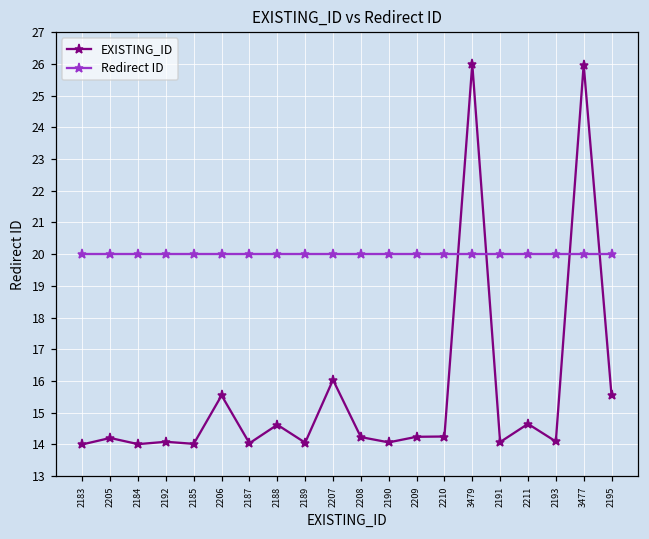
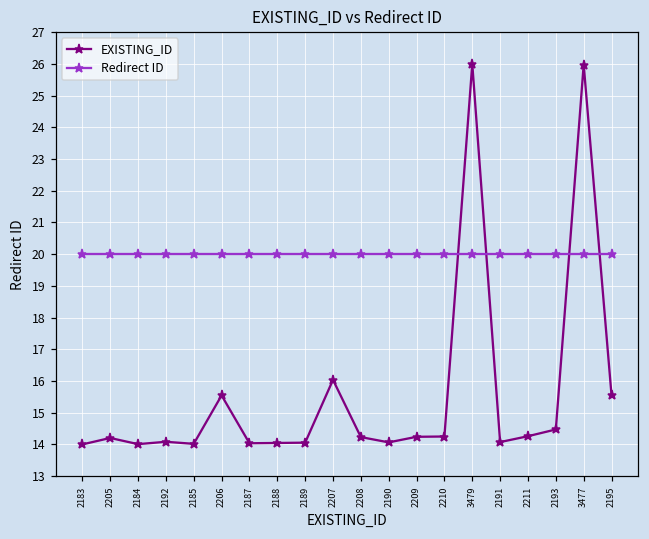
EXISTING_ID, 2188: 14.6 -> 14.0
EXISTING_ID, 2211: 14.6 -> 14.3
EXISTING_ID, 2193: 14.1 -> 14.5
